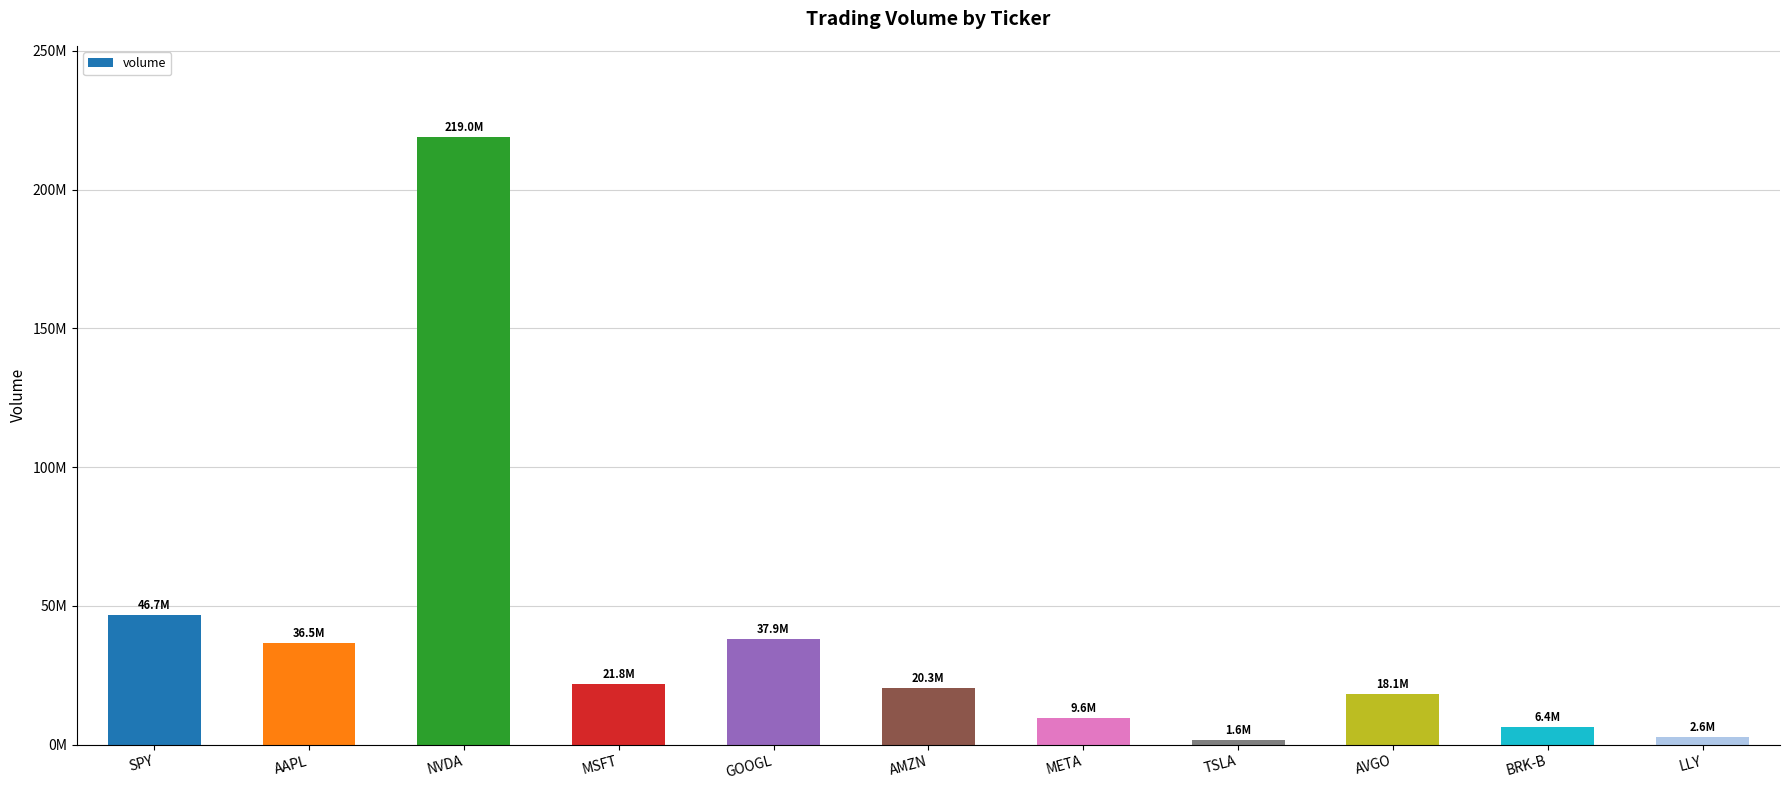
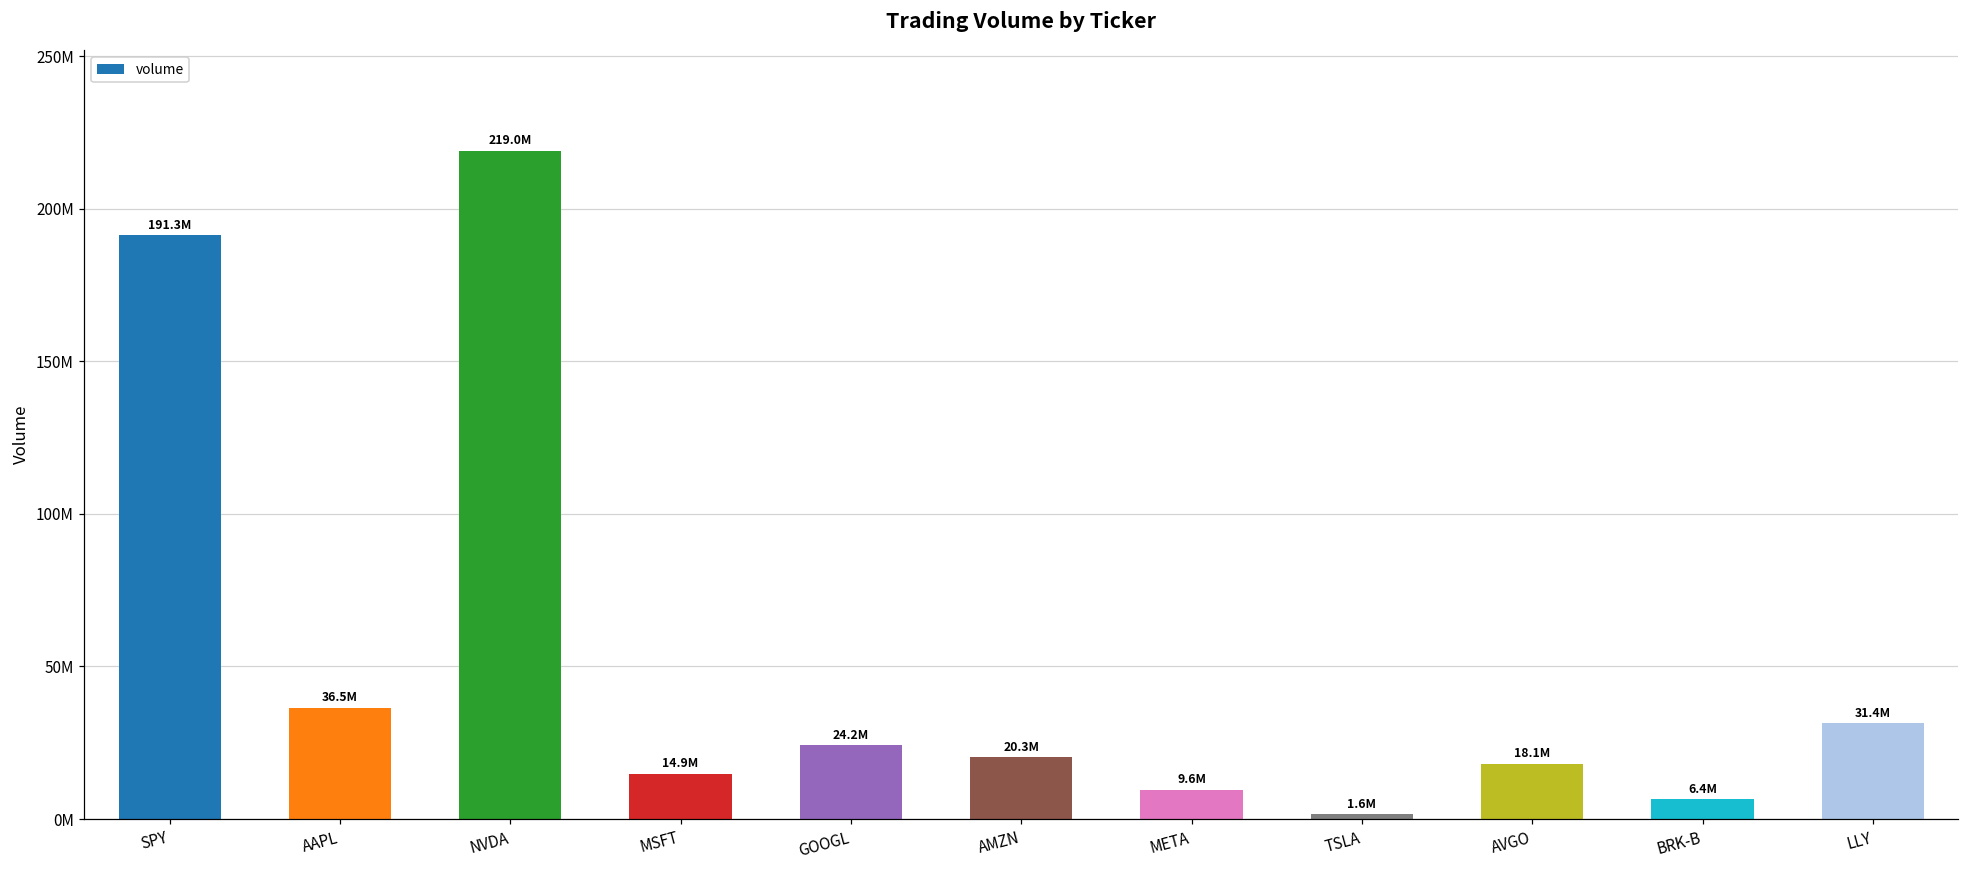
SPY: 46.7M -> 191.3M
MSFT: 21.8M -> 14.9M
GOOGL: 37.9M -> 24.2M
LLY: 2.6M -> 31.4M
